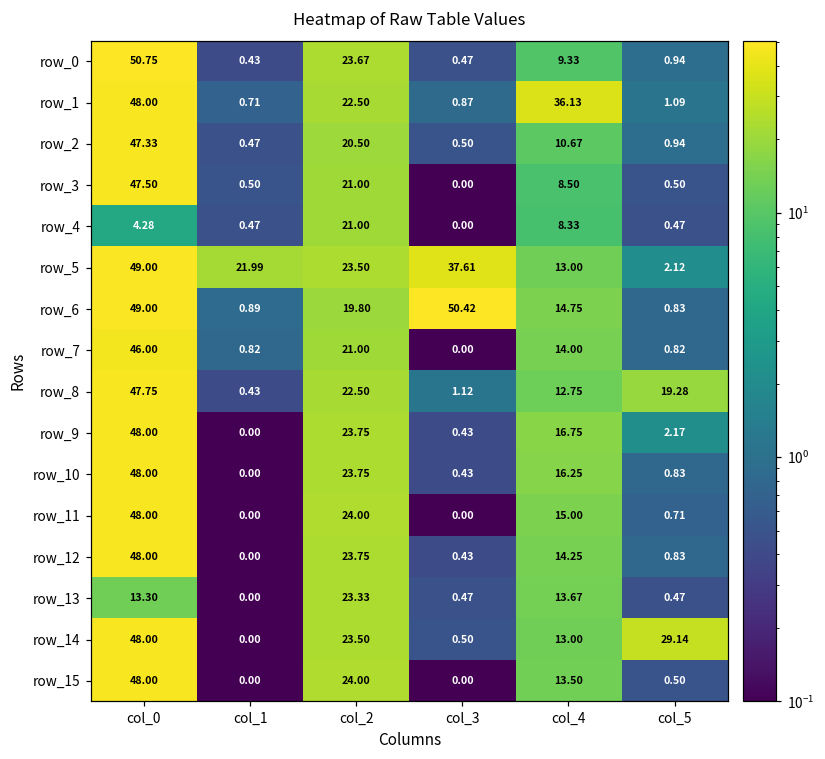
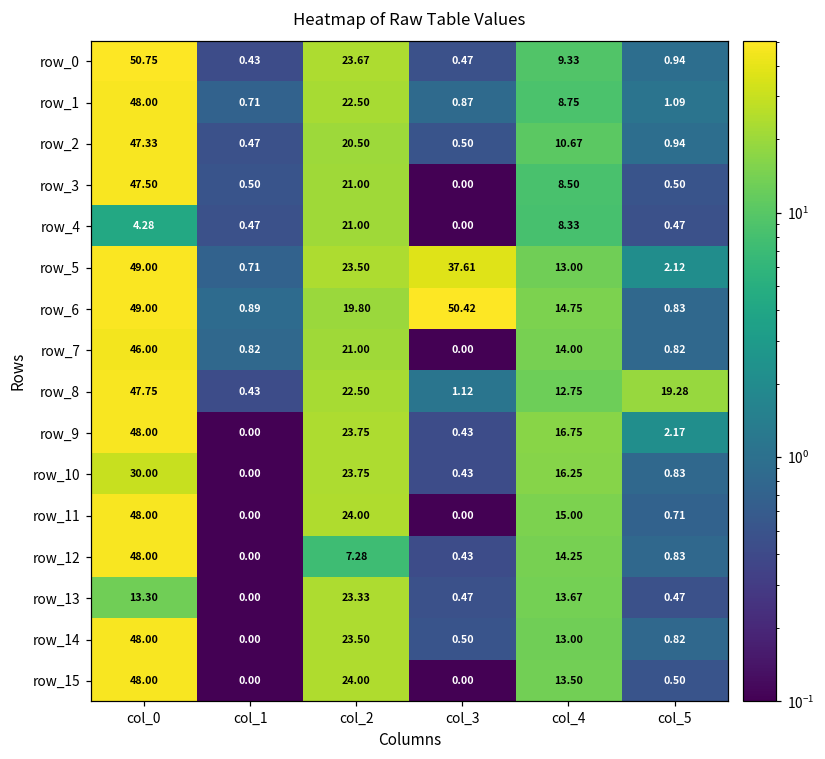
row_1, col_4: 36.13 -> 8.75
row_5, col_1: 21.99 -> 0.71
row_10, col_0: 48.00 -> 30.00
row_12, col_2: 23.75 -> 7.28
row_14, col_5: 29.14 -> 0.82
